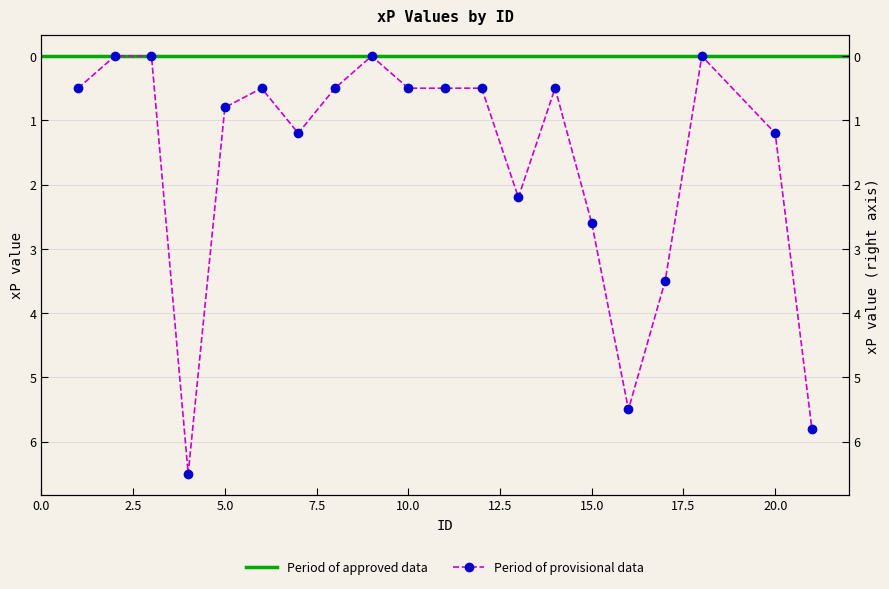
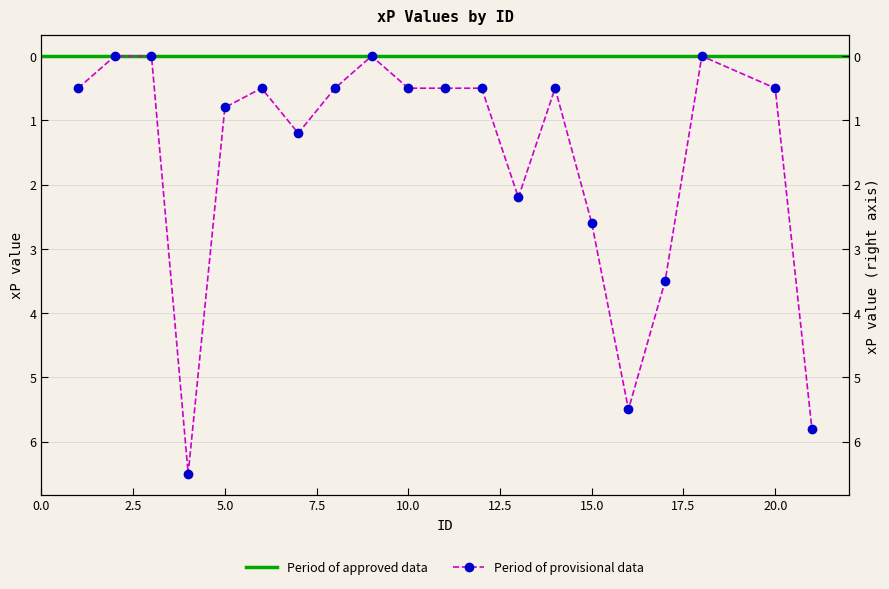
20.0: 1.2 -> 0.5
